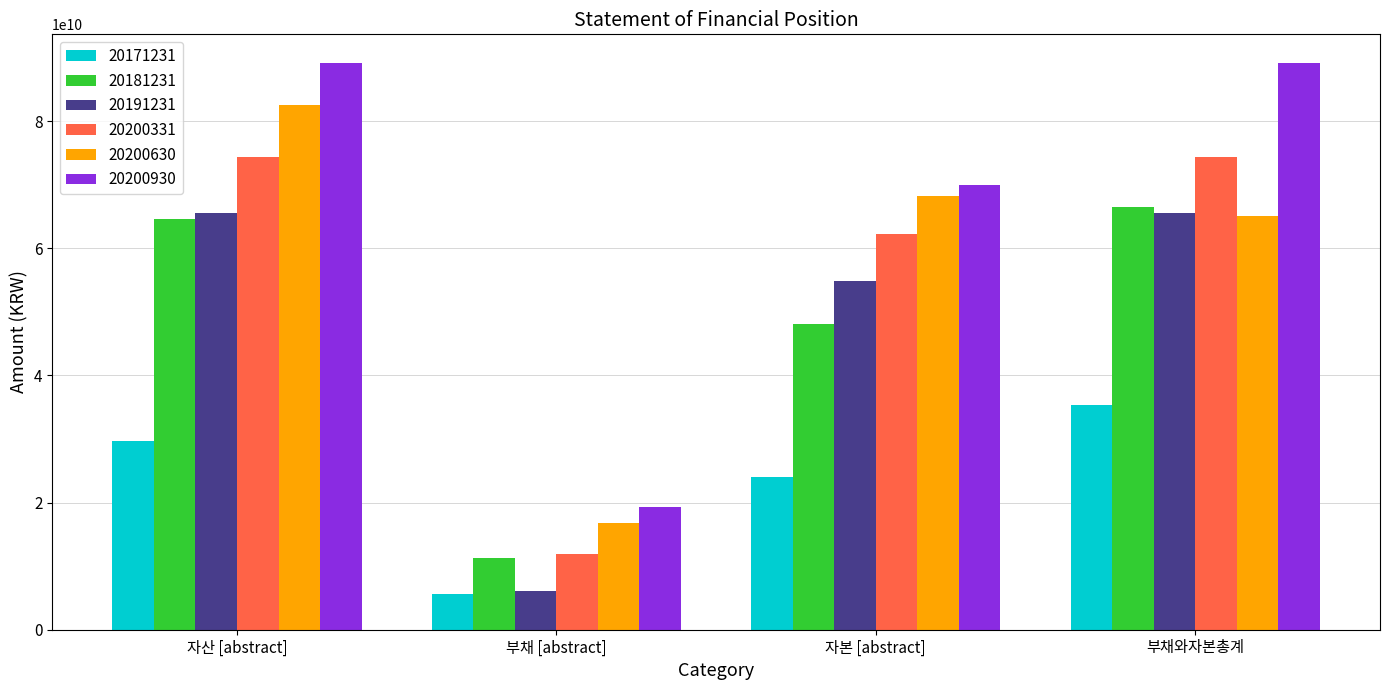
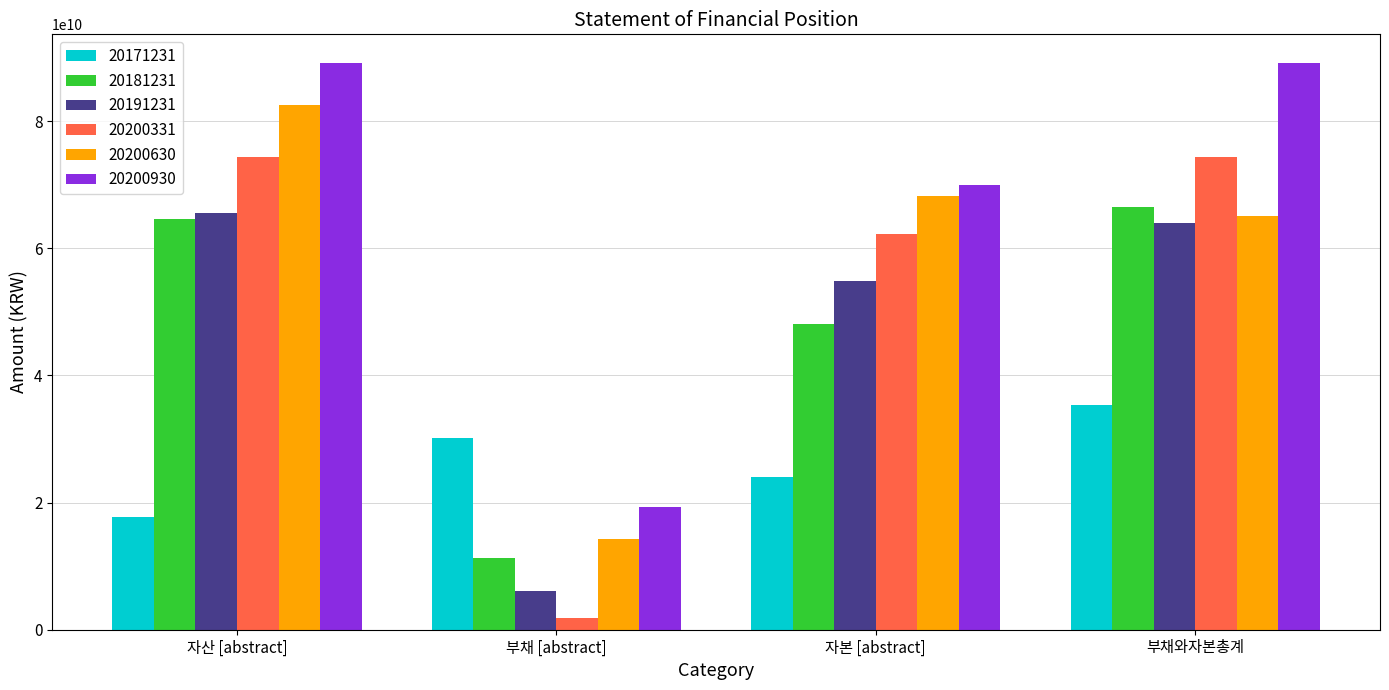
20171231, 자산 [abstract]: 30000000000 -> 18000000000
20171231, 부채 [abstract]: 6000000000 -> 30000000000
20200331, 부채 [abstract]: 12000000000 -> 2000000000
20200630, 부채 [abstract]: 17000000000 -> 14000000000
20191231, 부채와자본총계: 66000000000 -> 64000000000
